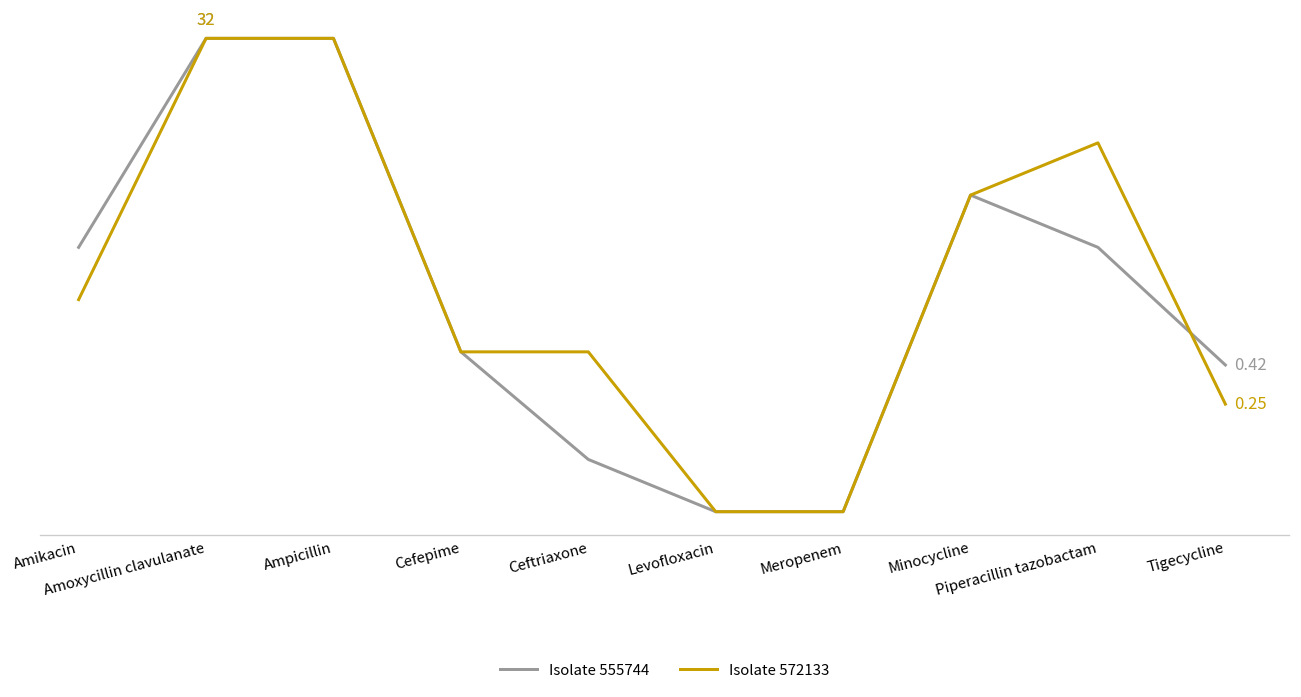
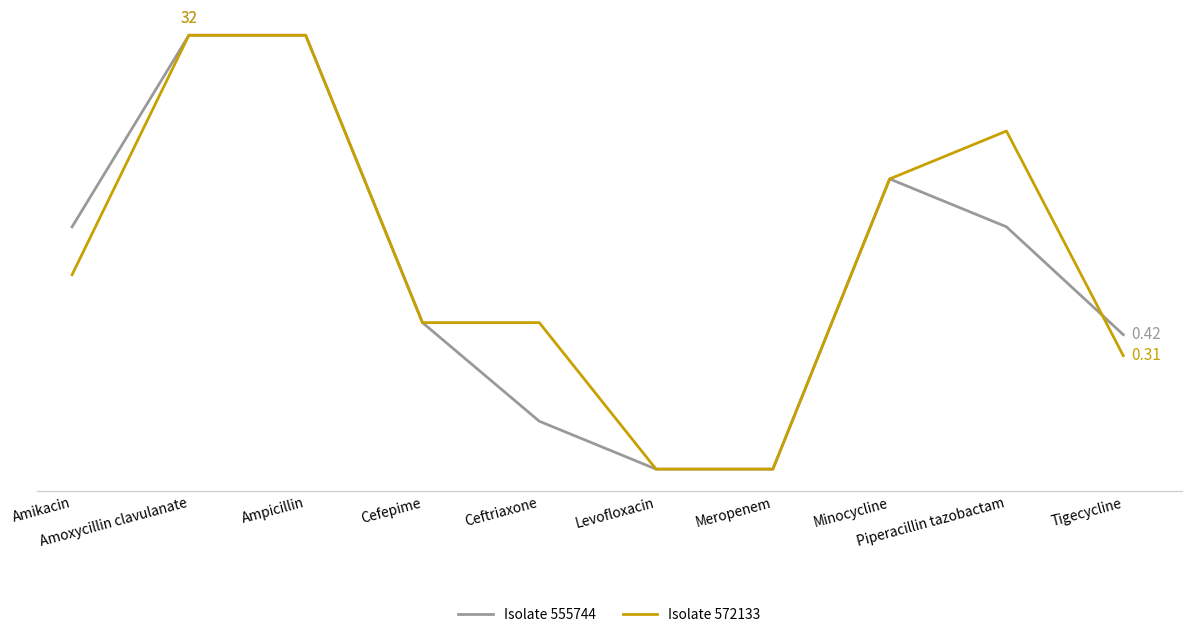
Isolate 572133, Tigecycline: 0.25 -> 0.31
